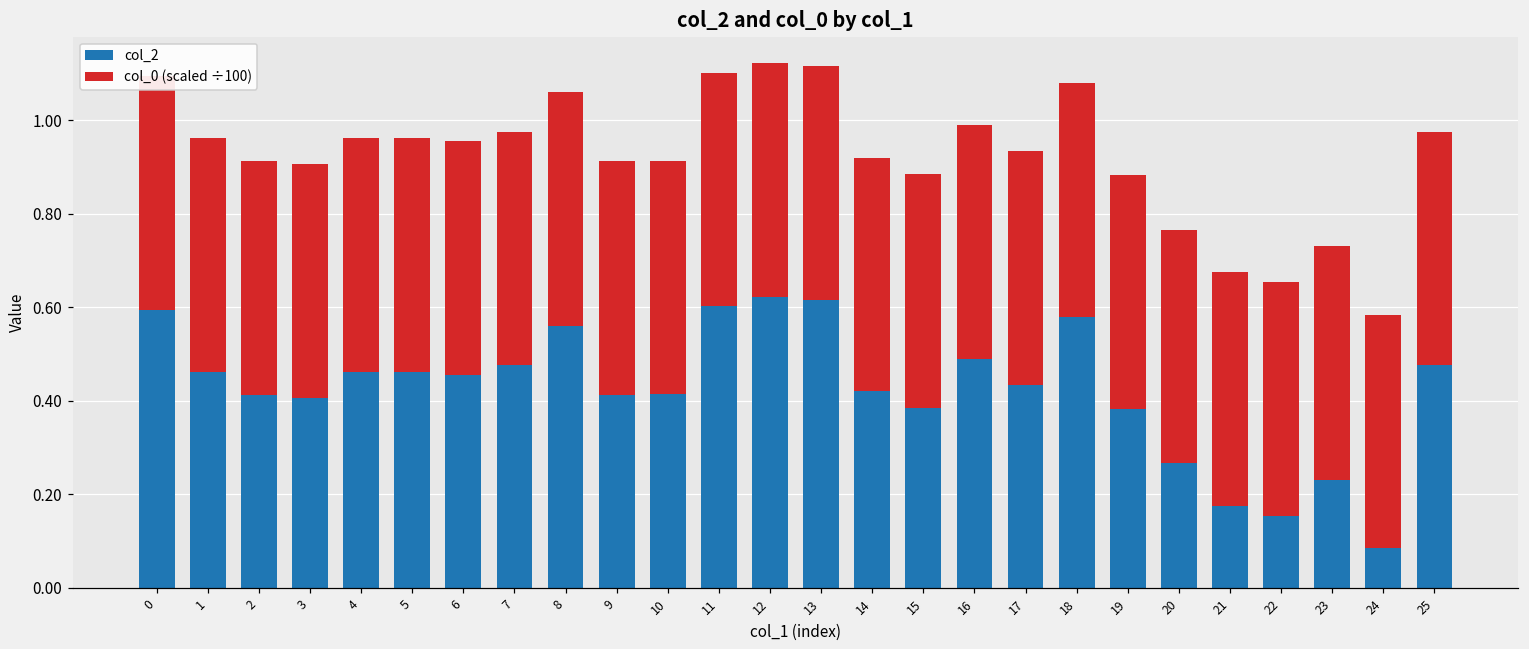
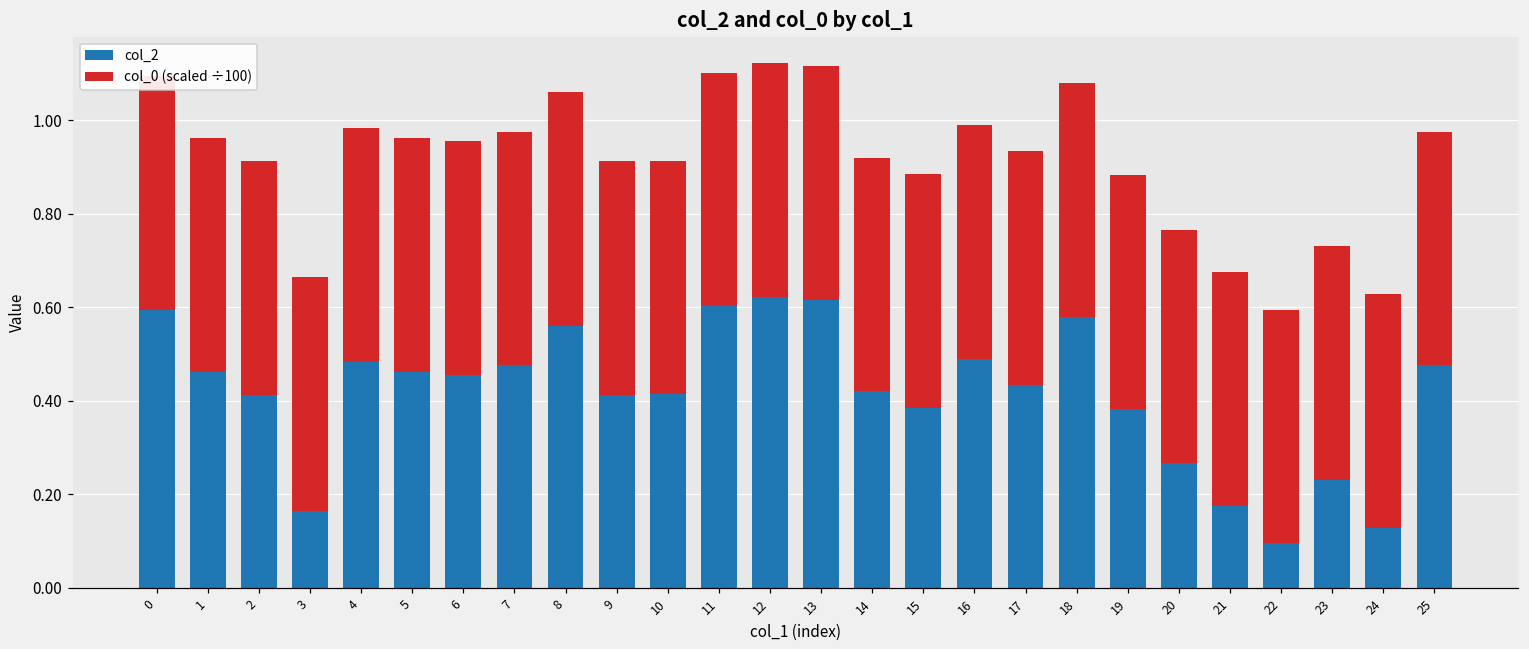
col_2, 3: 0.41 -> 0.16
col_2, 4: 0.46 -> 0.48
col_2, 22: 0.15 -> 0.09
col_2, 24: 0.08 -> 0.13
